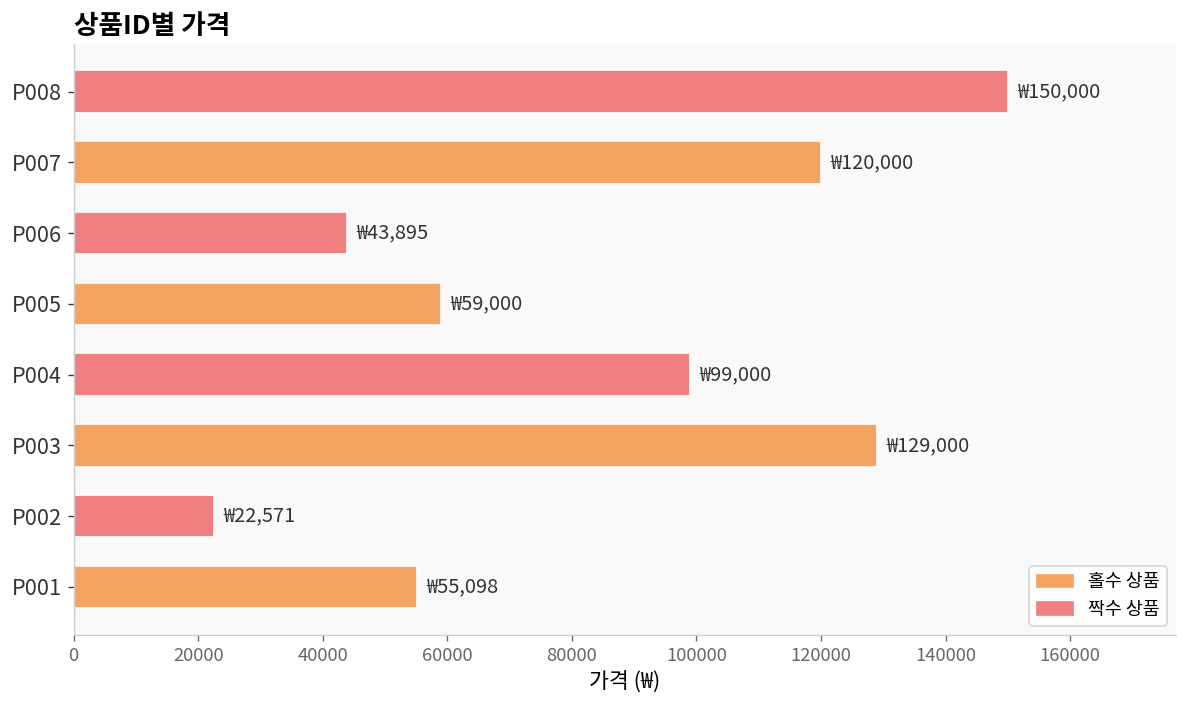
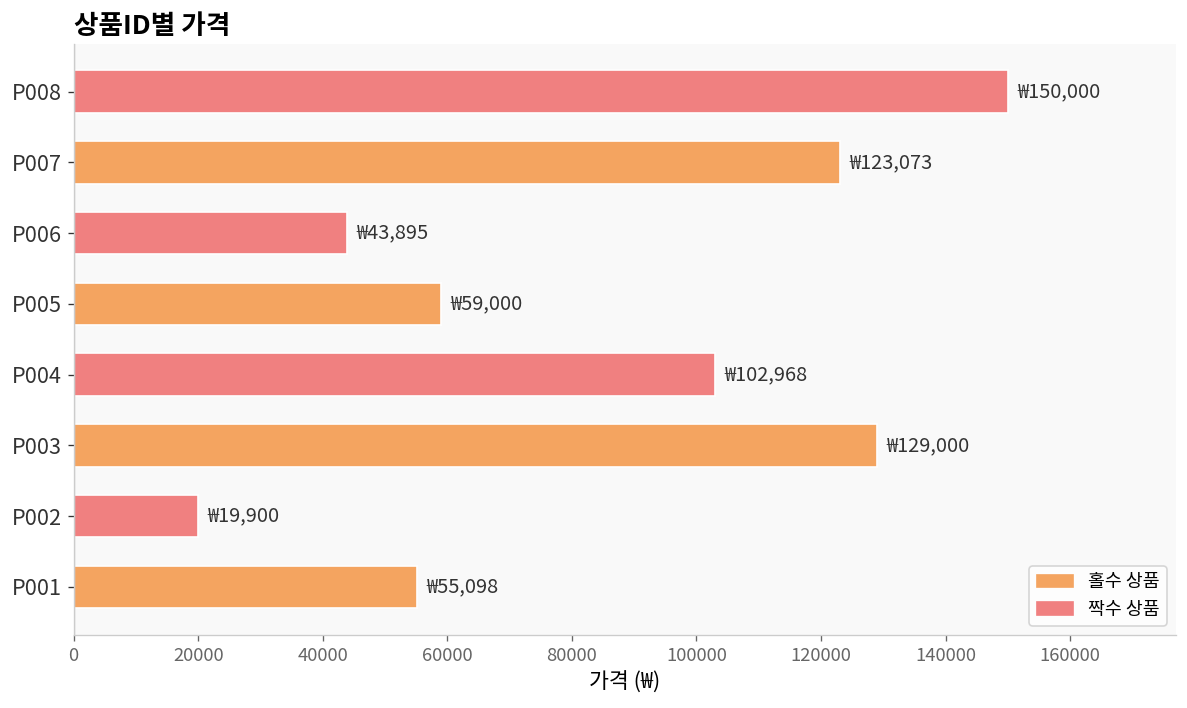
P007: 120,000 -> 123,073
P004: 99,000 -> 102,968
P002: 22,571 -> 19,900
